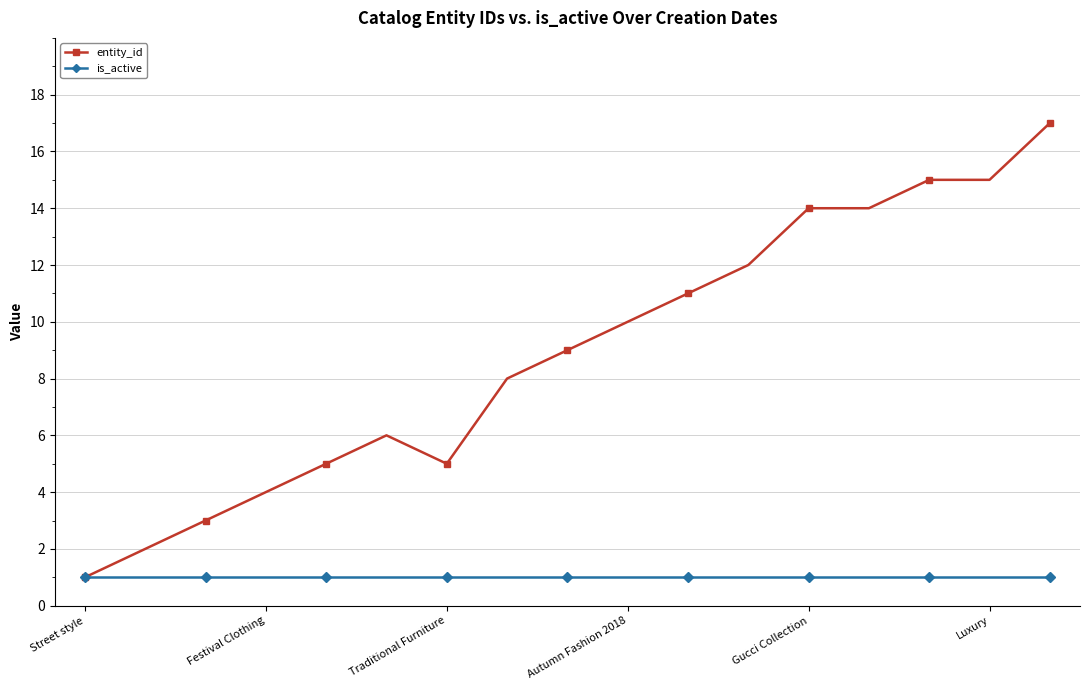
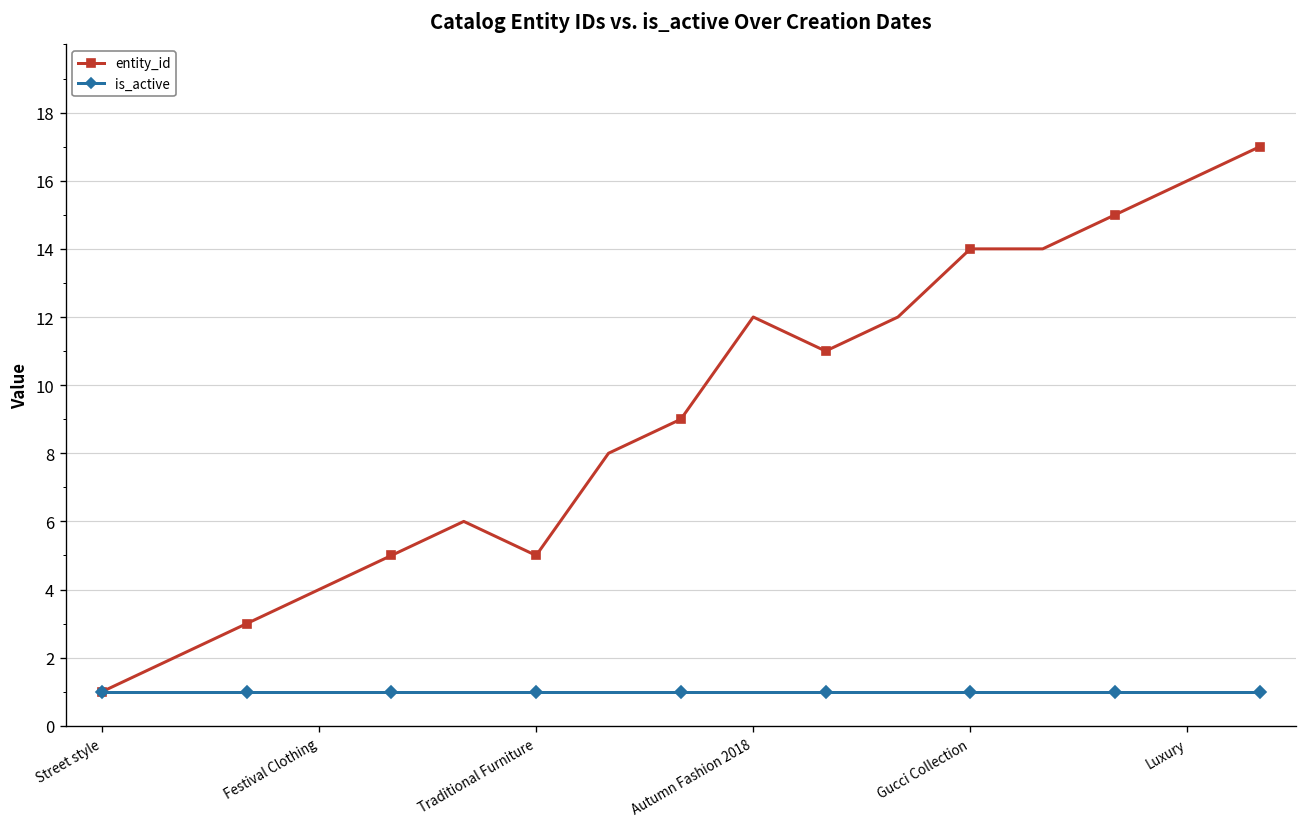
entity_id, Autumn Fashion 2018: 10 -> 12
entity_id, Luxury: 15 -> 16
